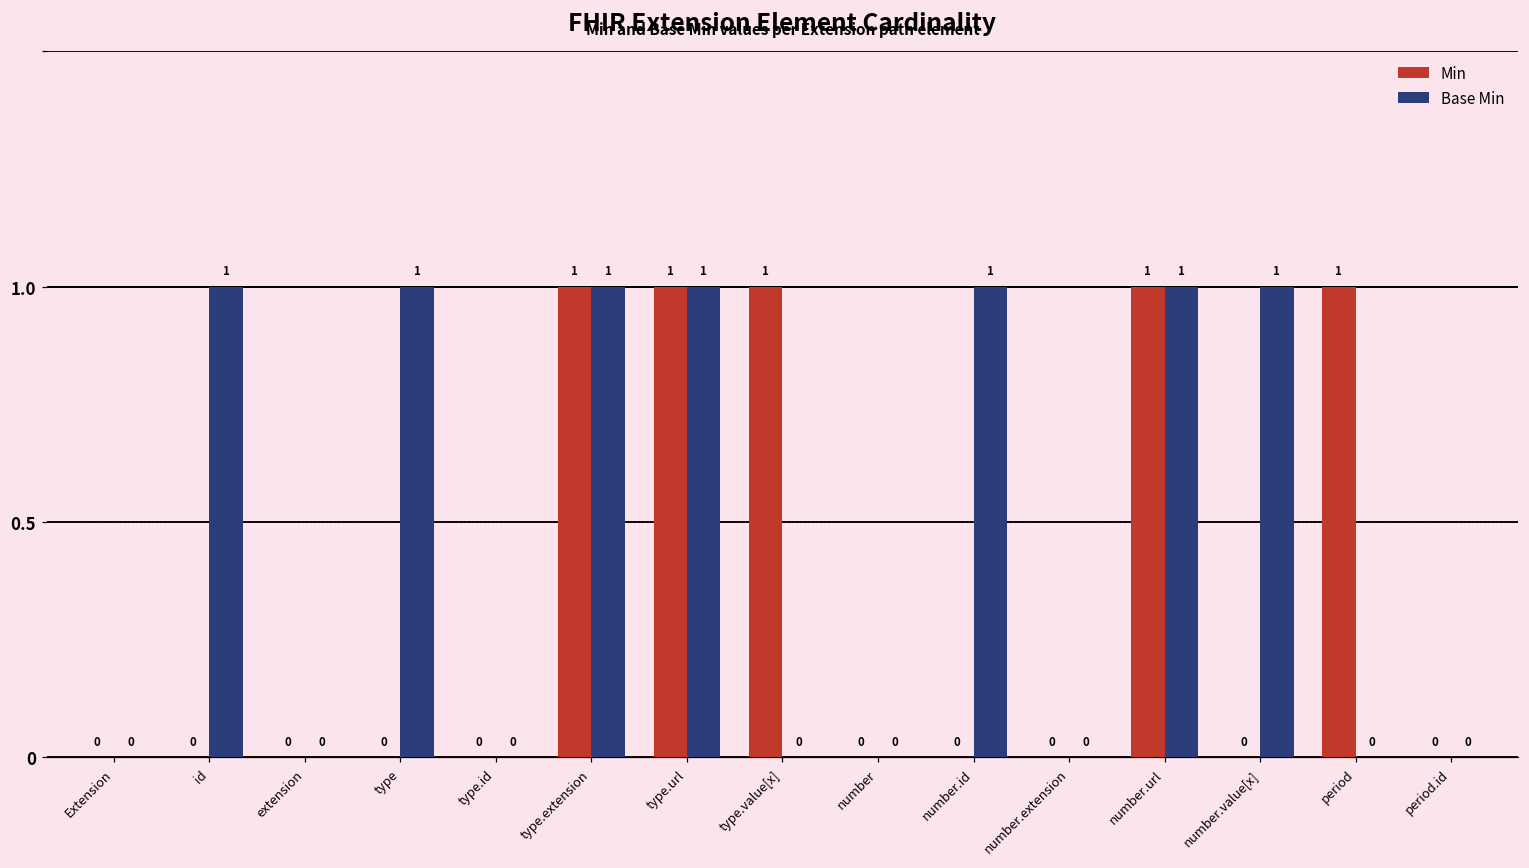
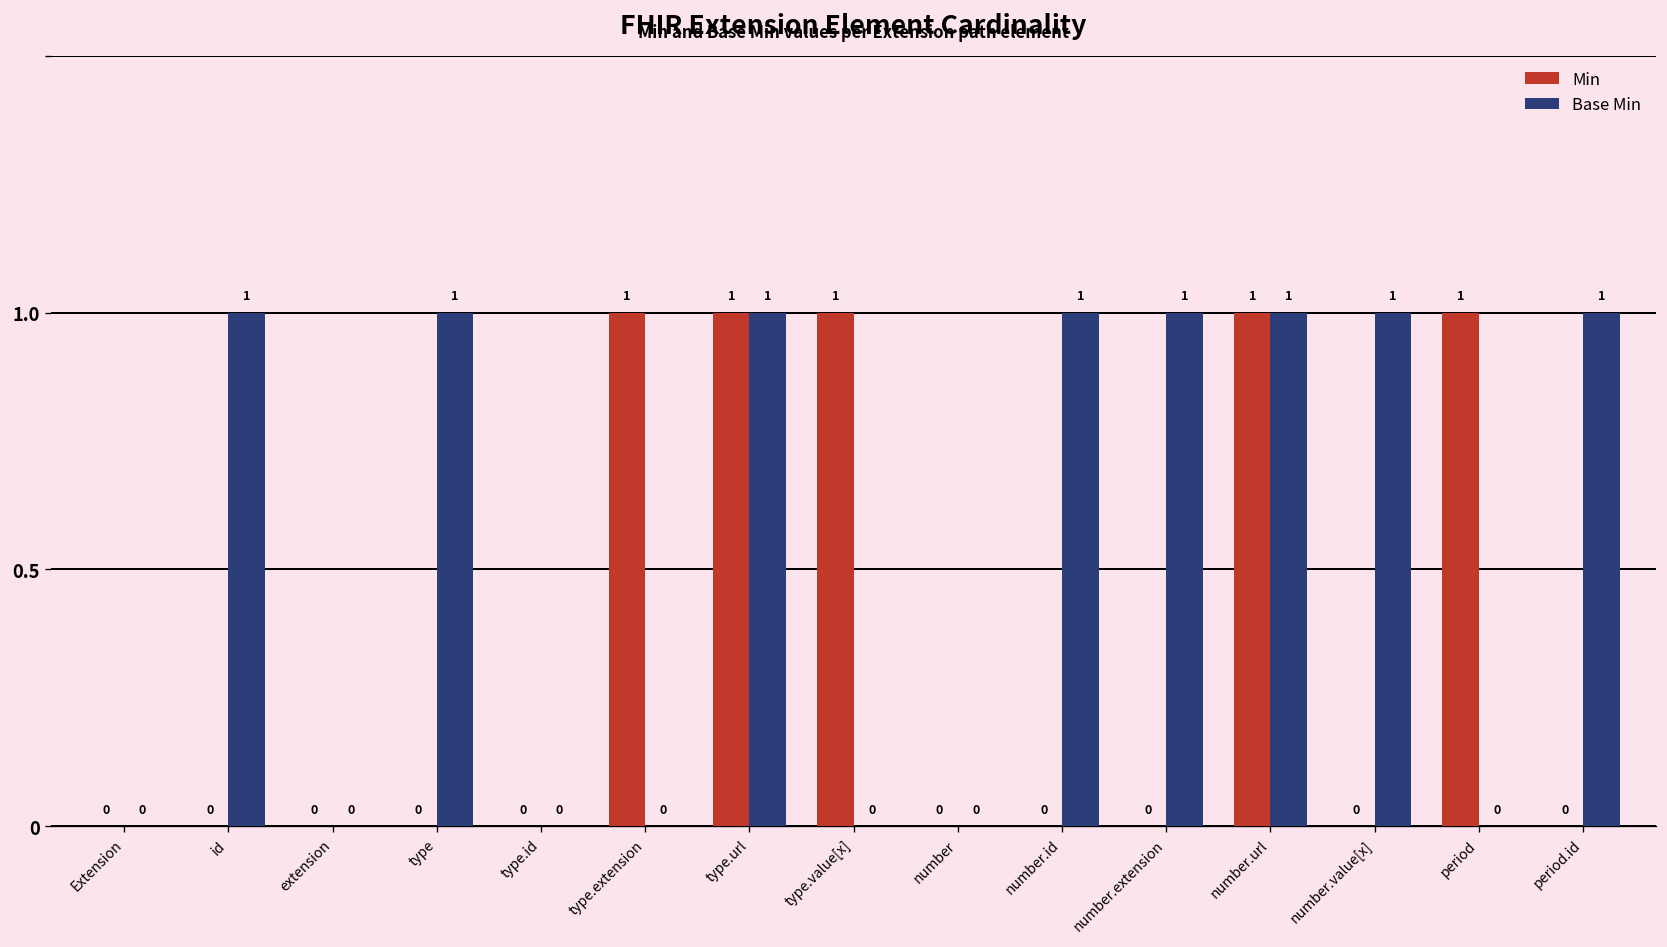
Base Min, type.extension: 1 -> 0
Base Min, number.extension: 0 -> 1
Base Min, period.id: 0 -> 1
